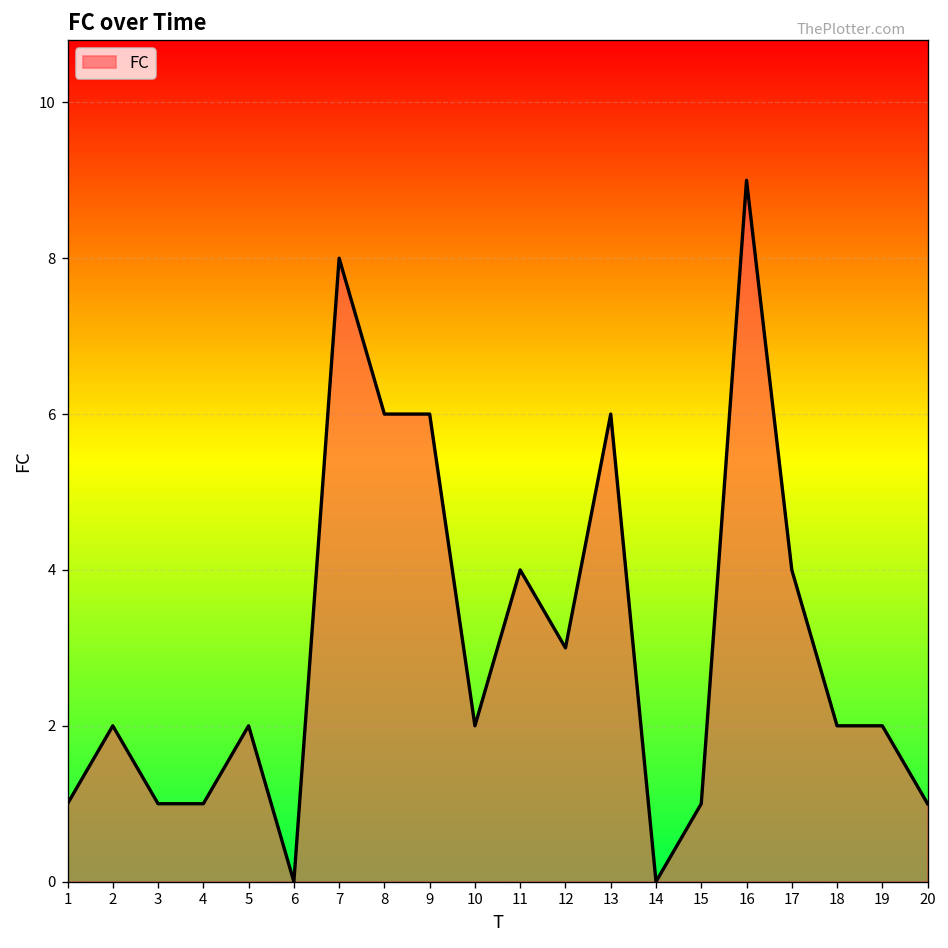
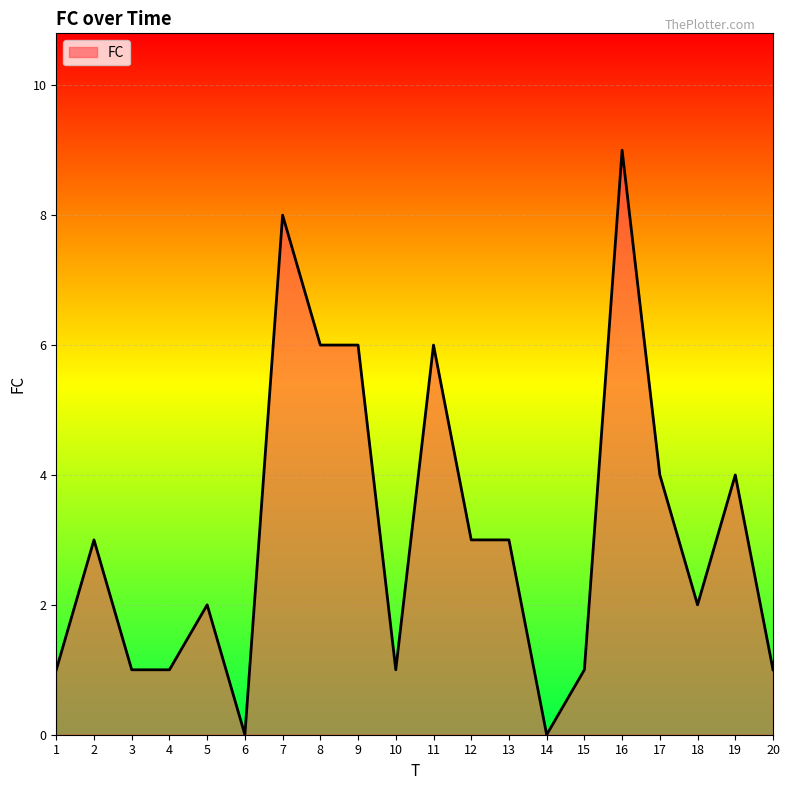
2: 2 -> 3
10: 2 -> 1
11: 4 -> 6
13: 6 -> 3
19: 2 -> 4
